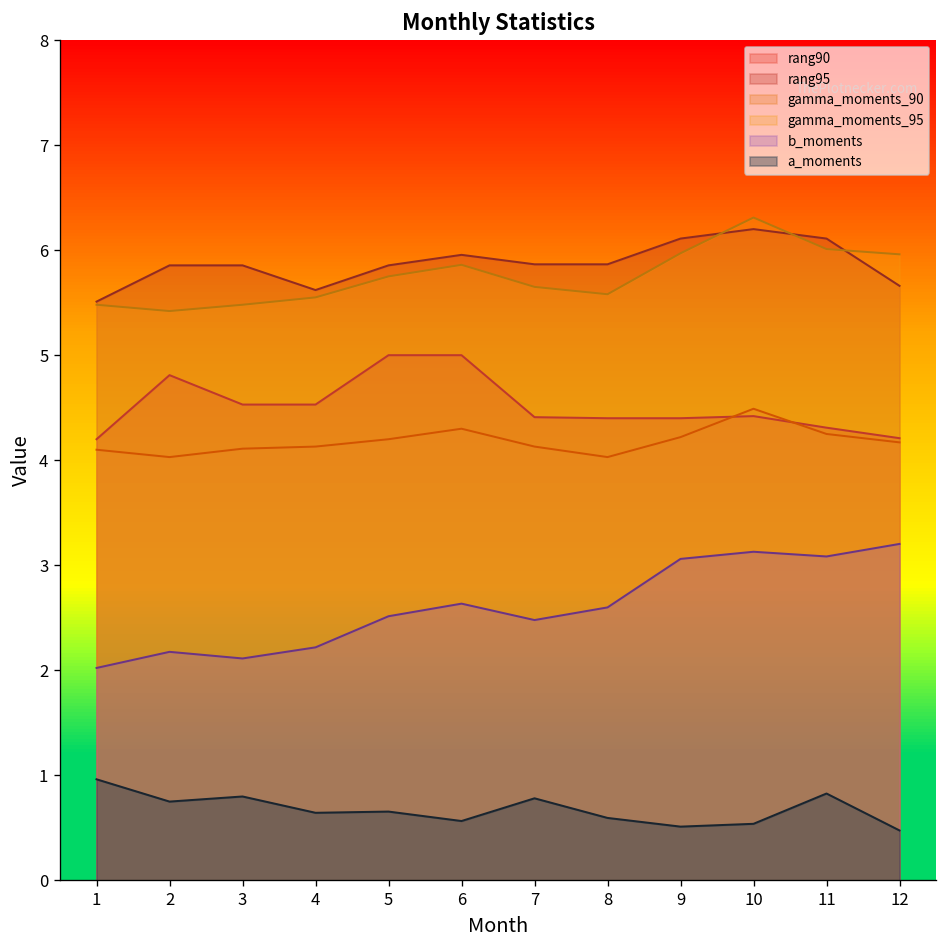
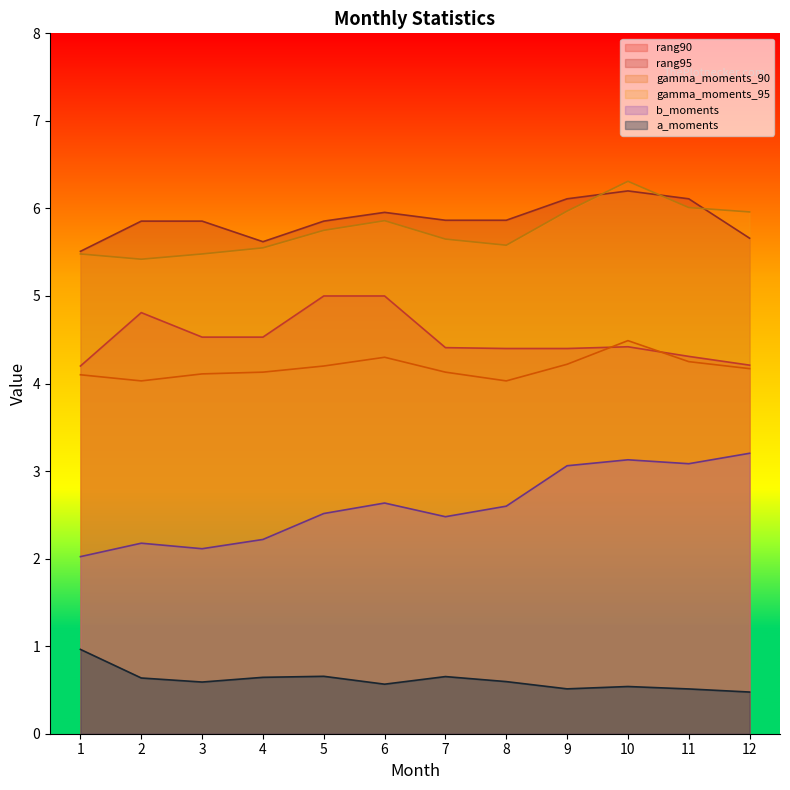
a_moments, 2: 0.8 -> 0.6
a_moments, 3: 0.8 -> 0.6
a_moments, 7: 0.8 -> 0.7
a_moments, 11: 0.8 -> 0.5
